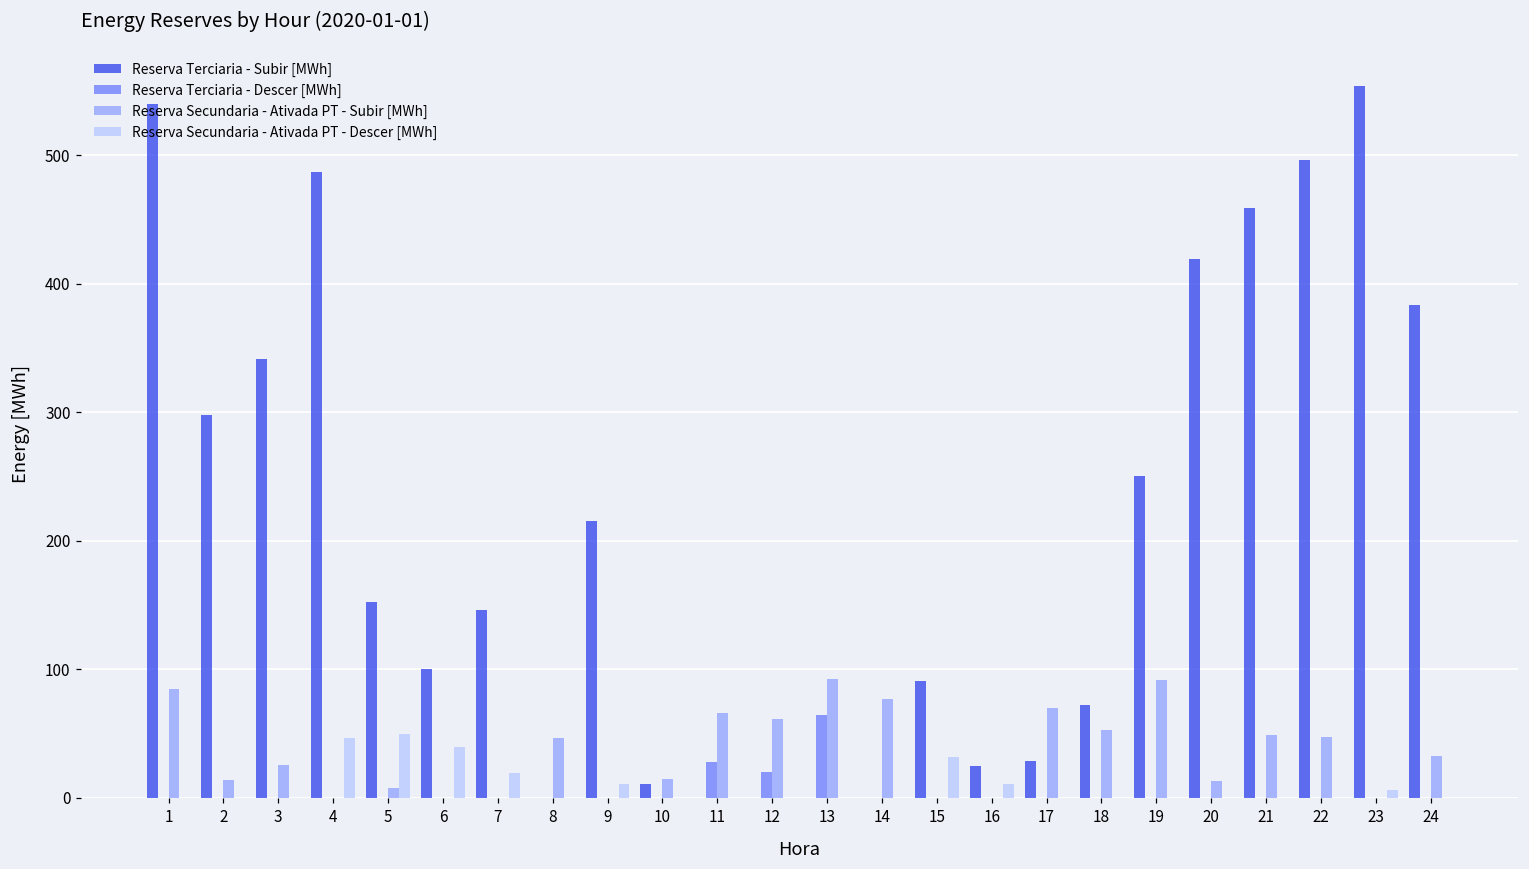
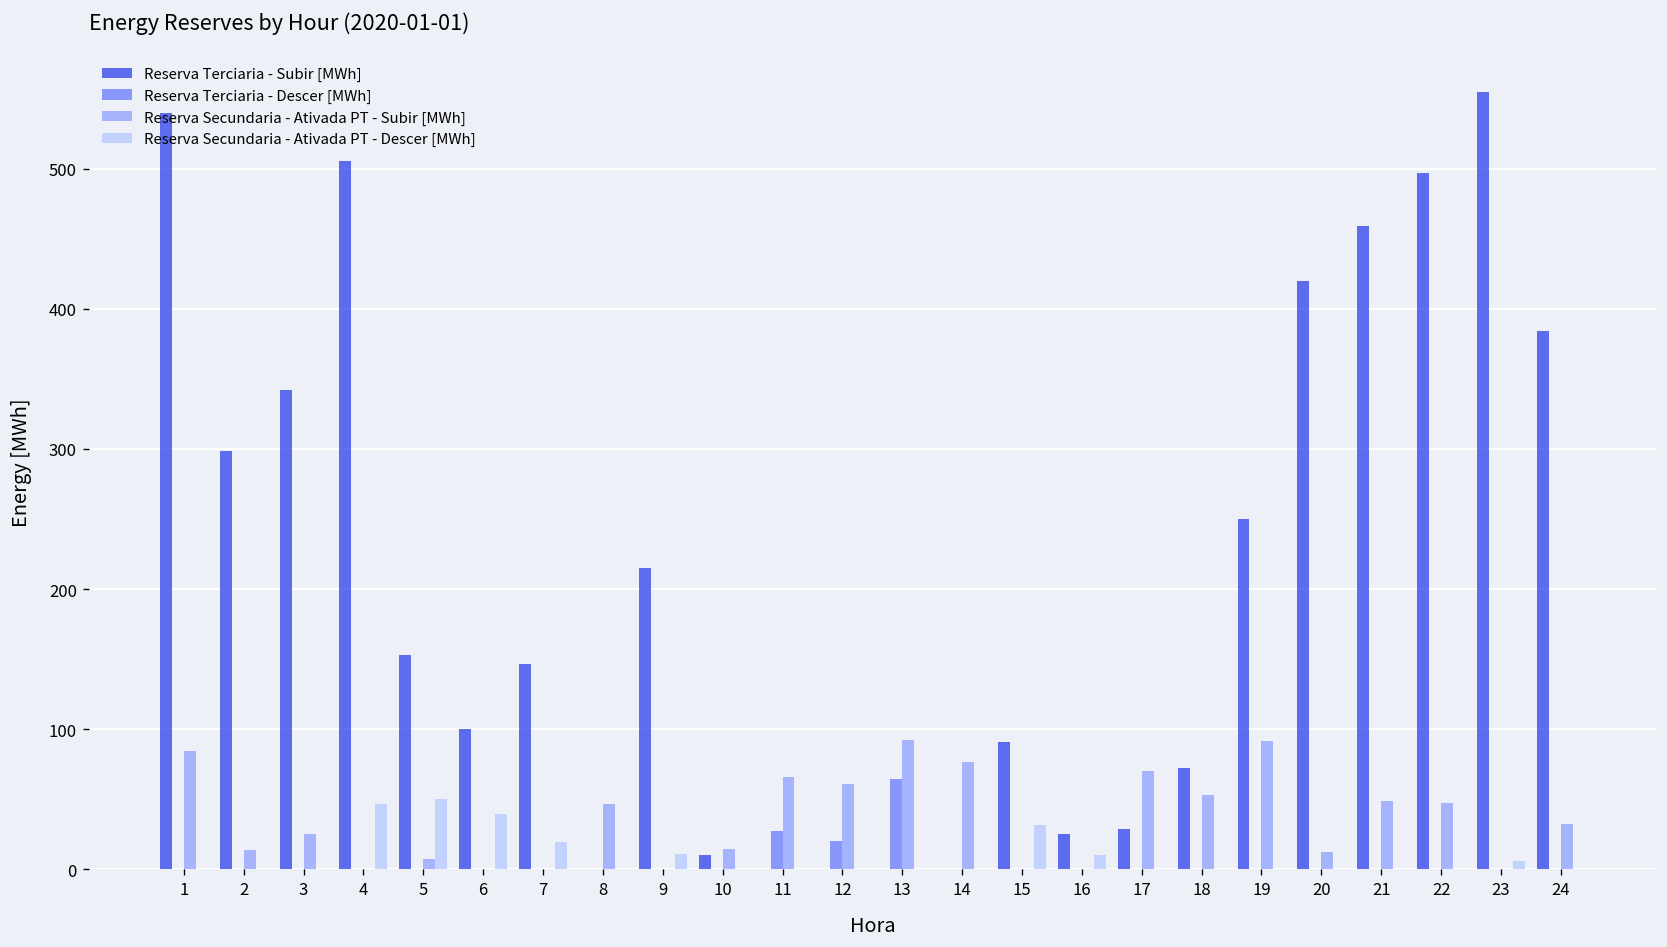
Reserva Terciaria - Subir [MWh], 4: 487 -> 506
